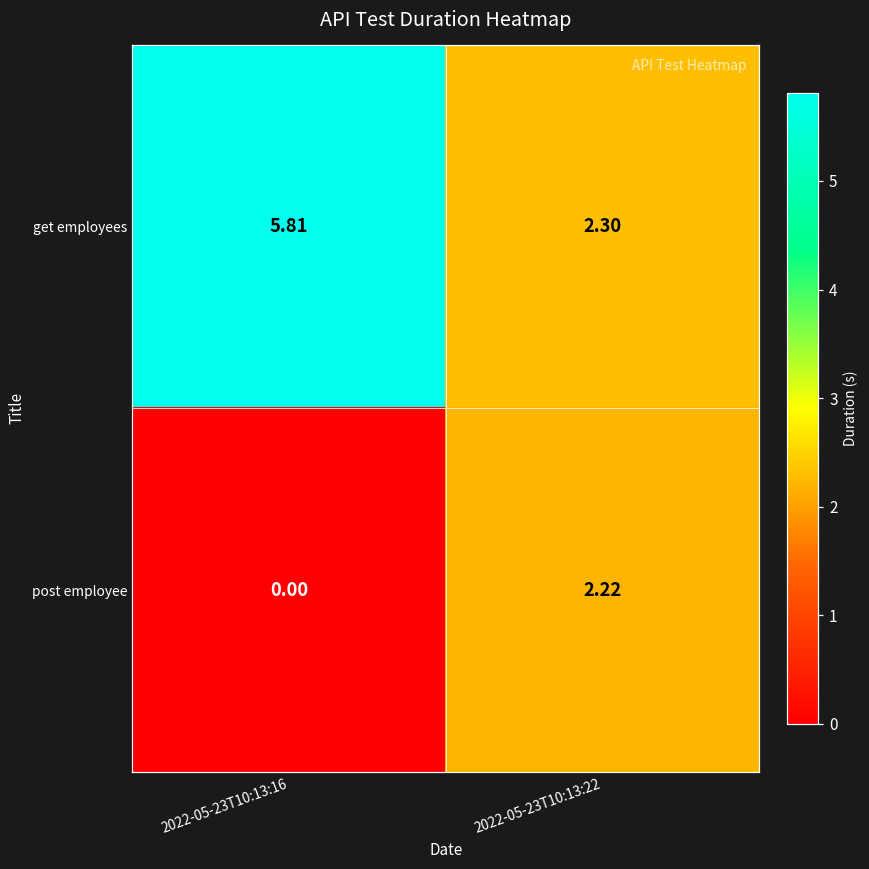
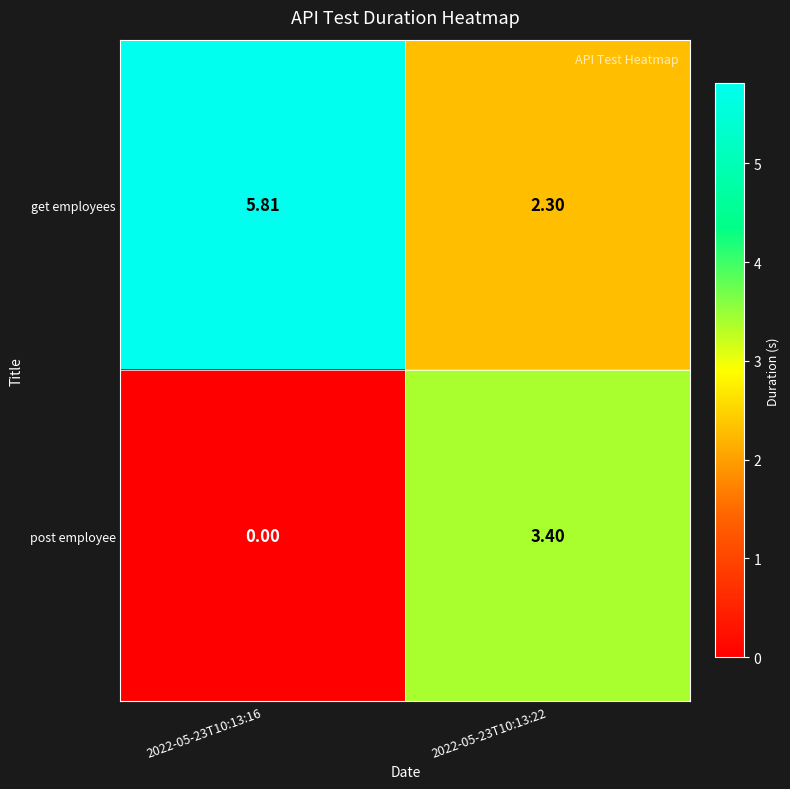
post employee, 2022-05-23T10:13:22: 2.22 -> 3.40
